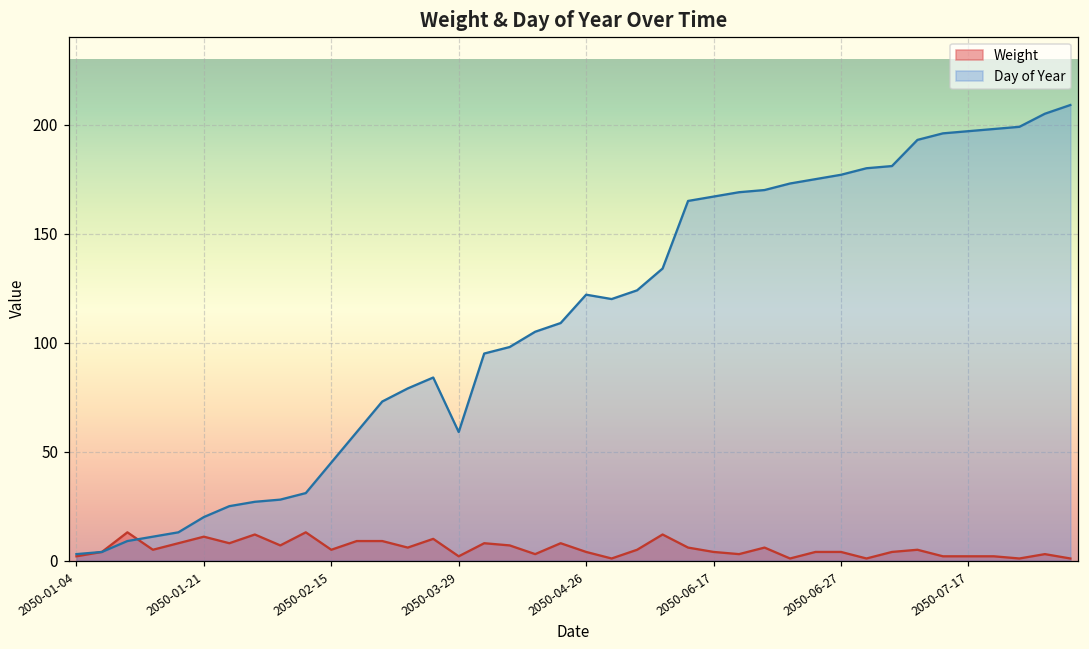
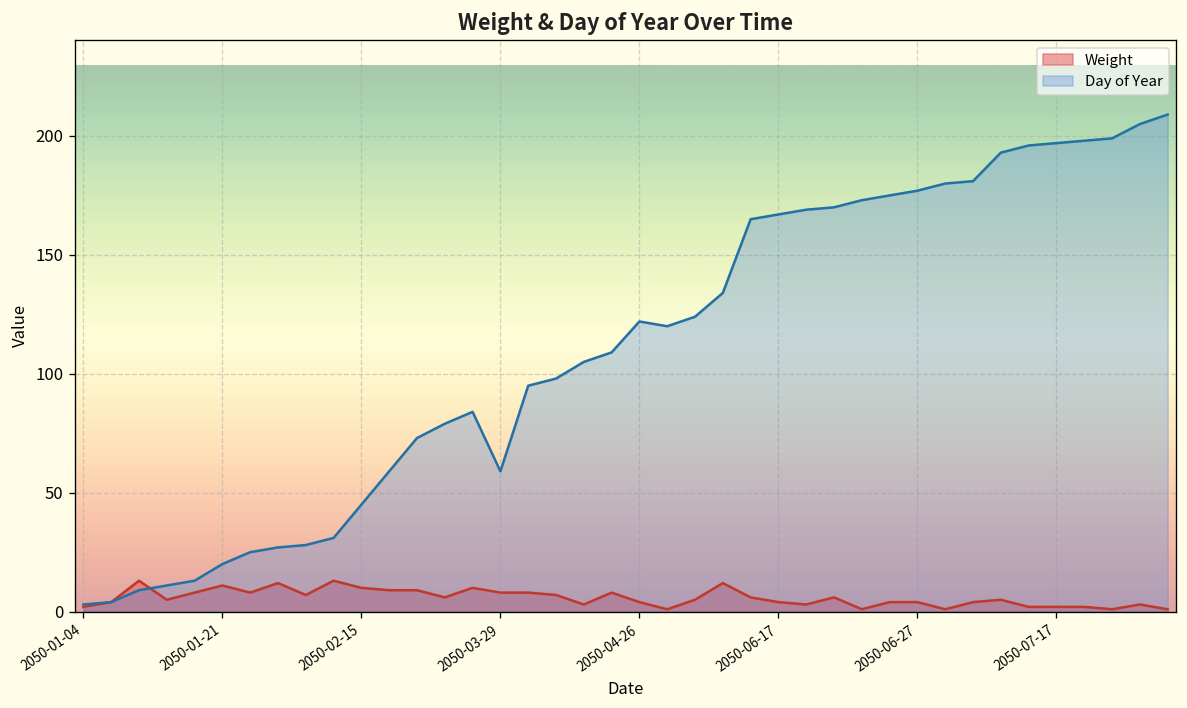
Weight, 2050-02-15: 5 -> 10
Weight, 2050-03-29: 2 -> 8
